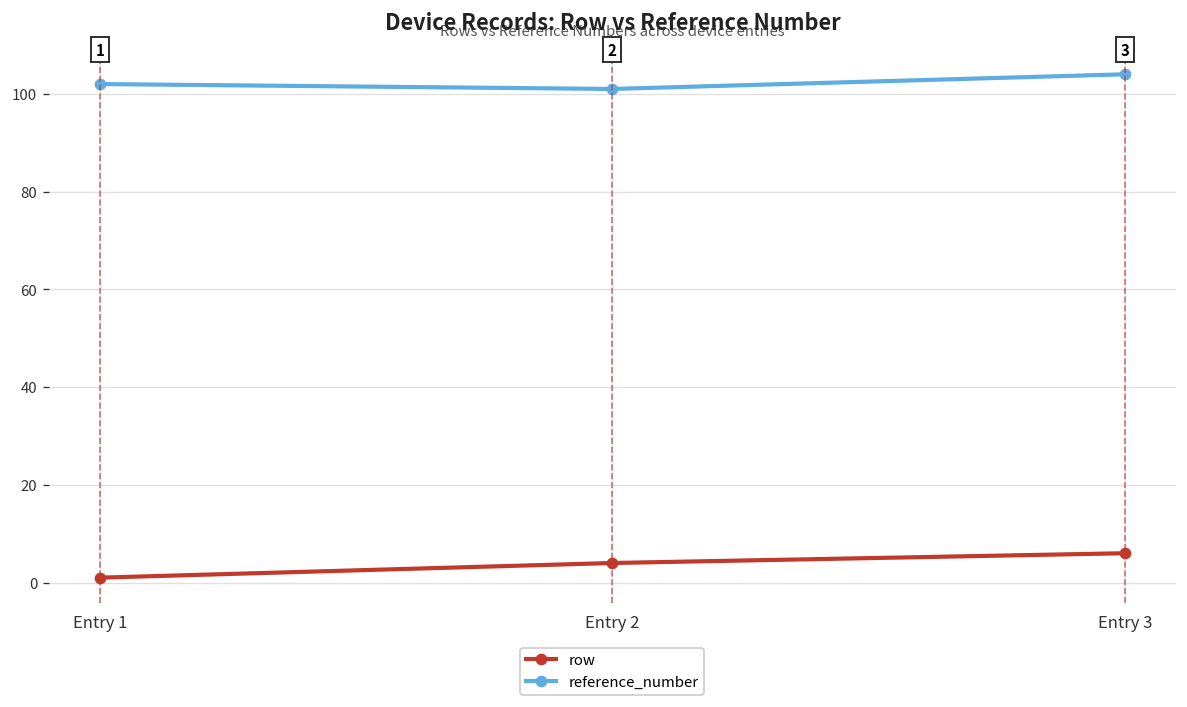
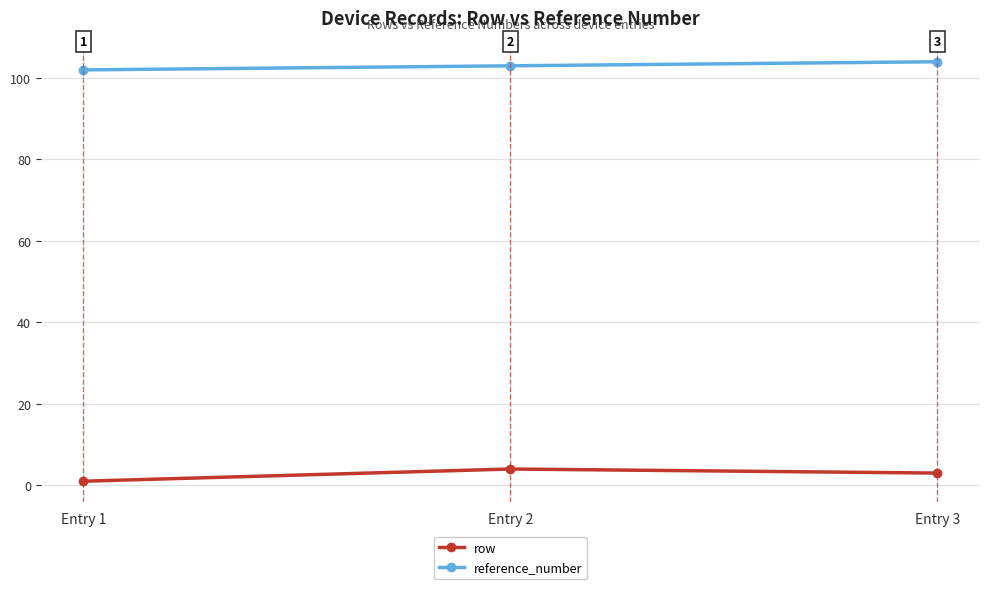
reference_number, Entry 2: 101 -> 103
row, Entry 3: 6 -> 3
